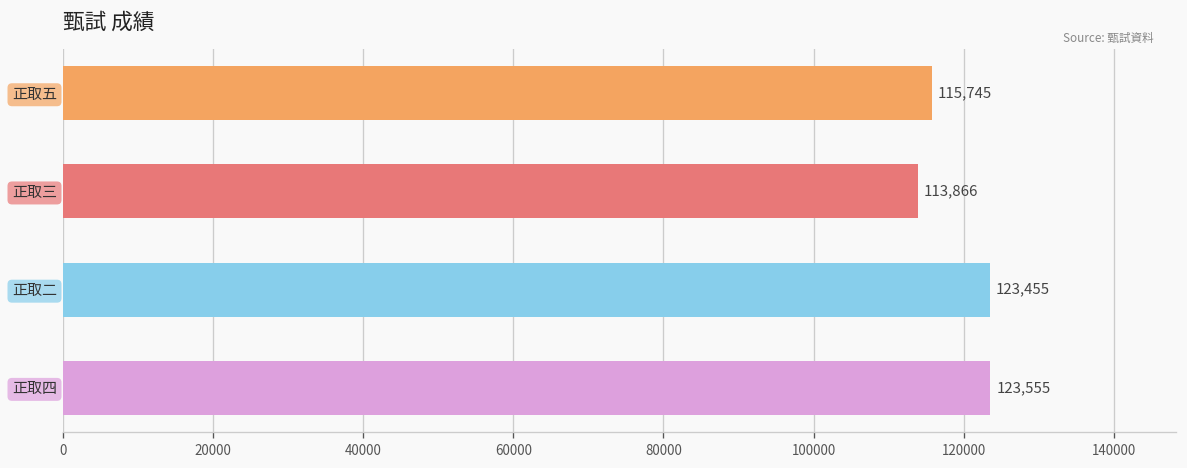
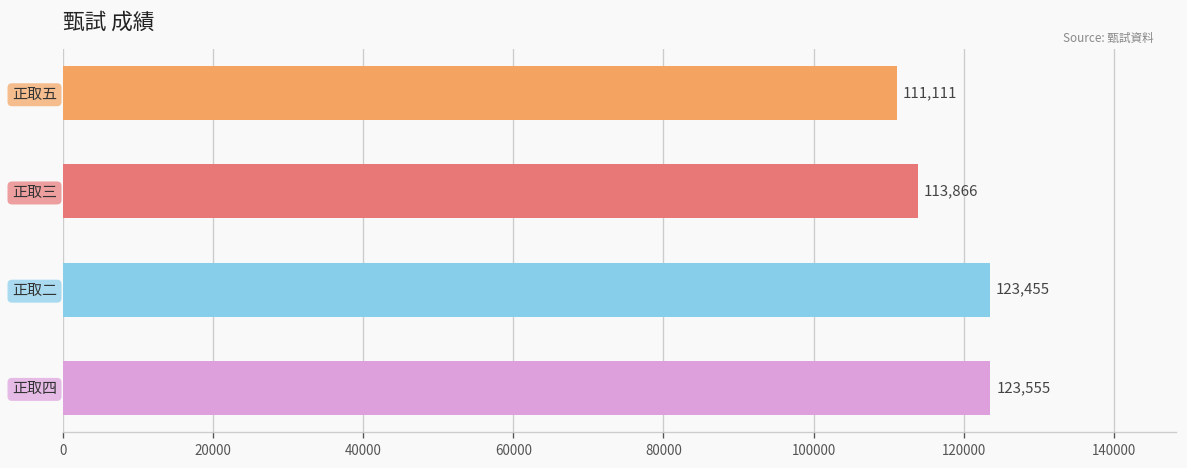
正取五: 115,745 -> 111,111
